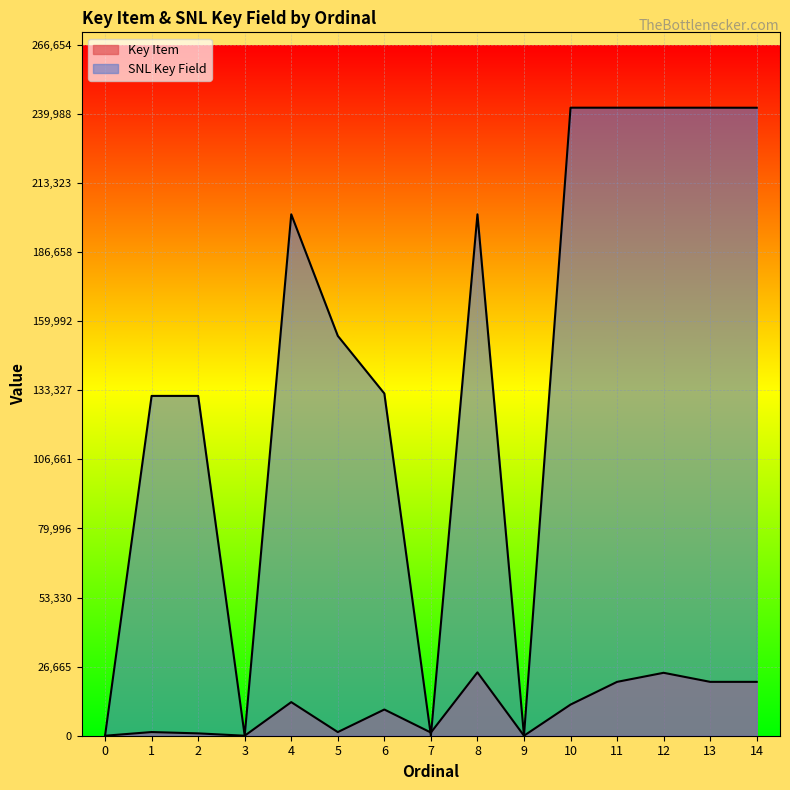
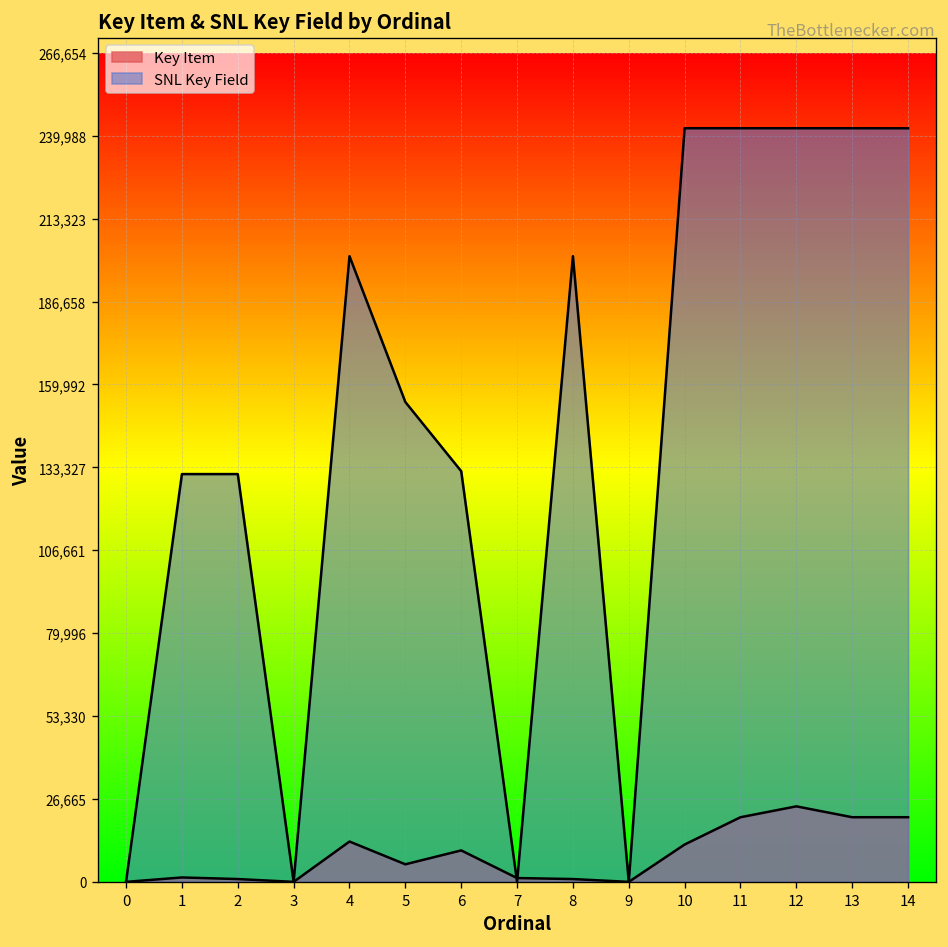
Key Item, 5: 1,000 -> 6,000
Key Item, 8: 24,000 -> 1,000
